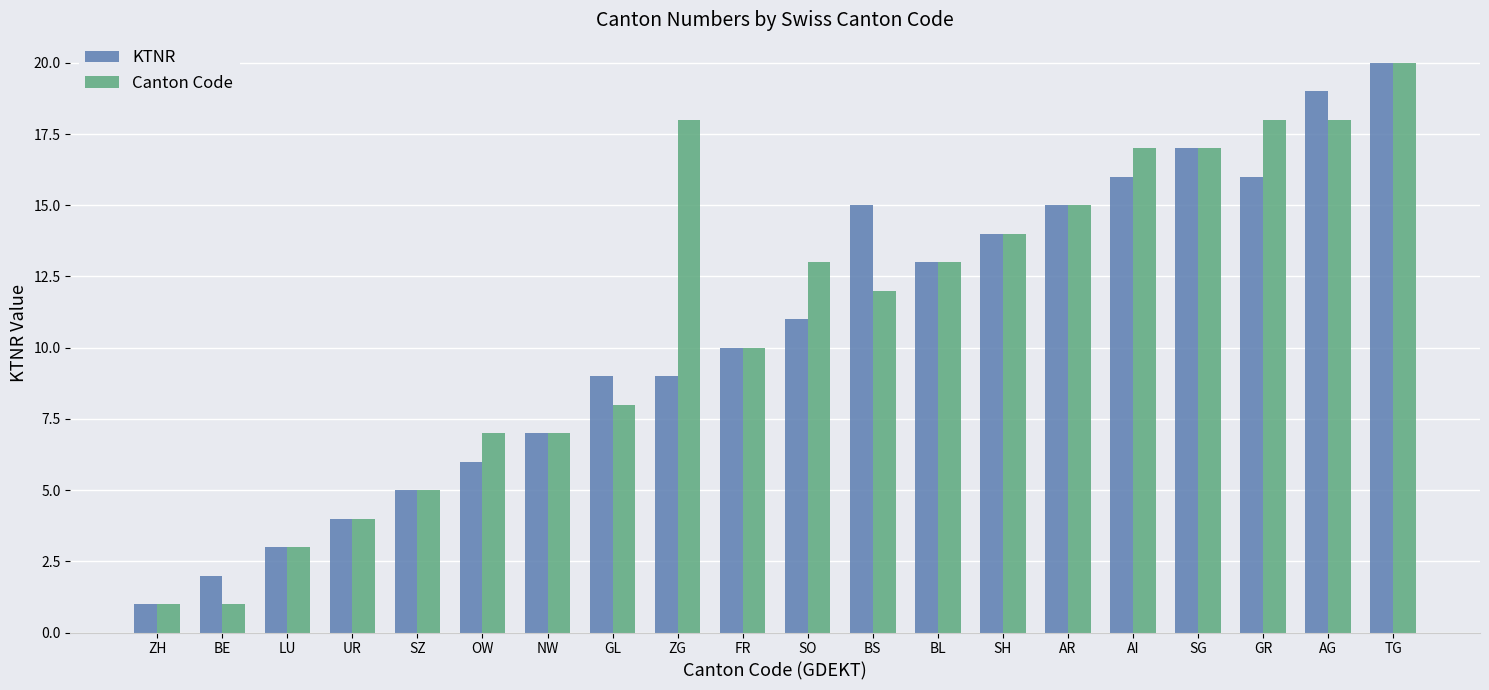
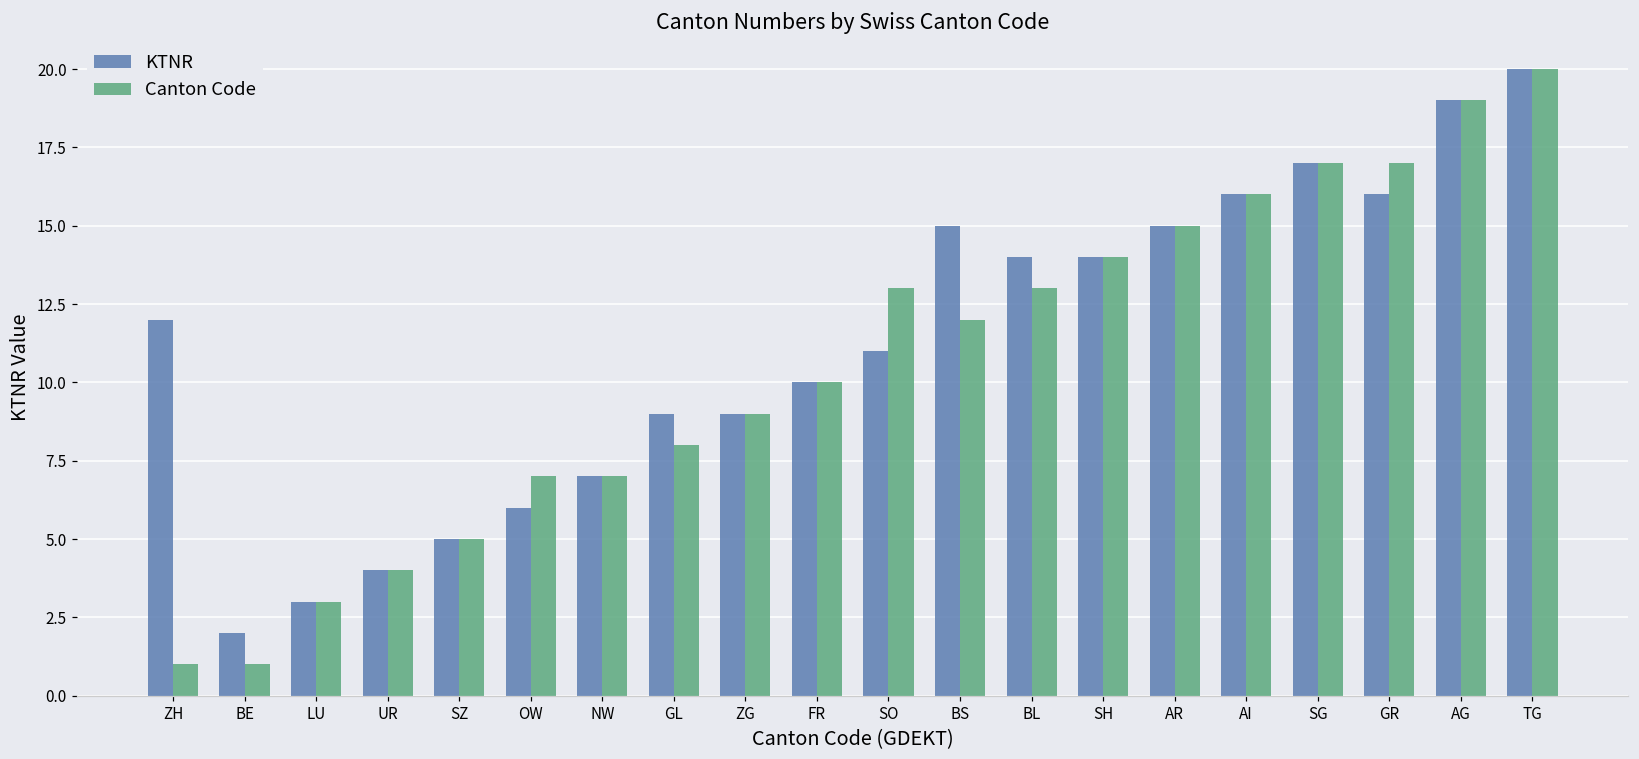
KTNR, ZH: 1 -> 12
Canton Code, ZG: 18 -> 9
KTNR, BL: 13 -> 14
Canton Code, AI: 17 -> 16
Canton Code, GR: 18 -> 17
Canton Code, AG: 18 -> 19
